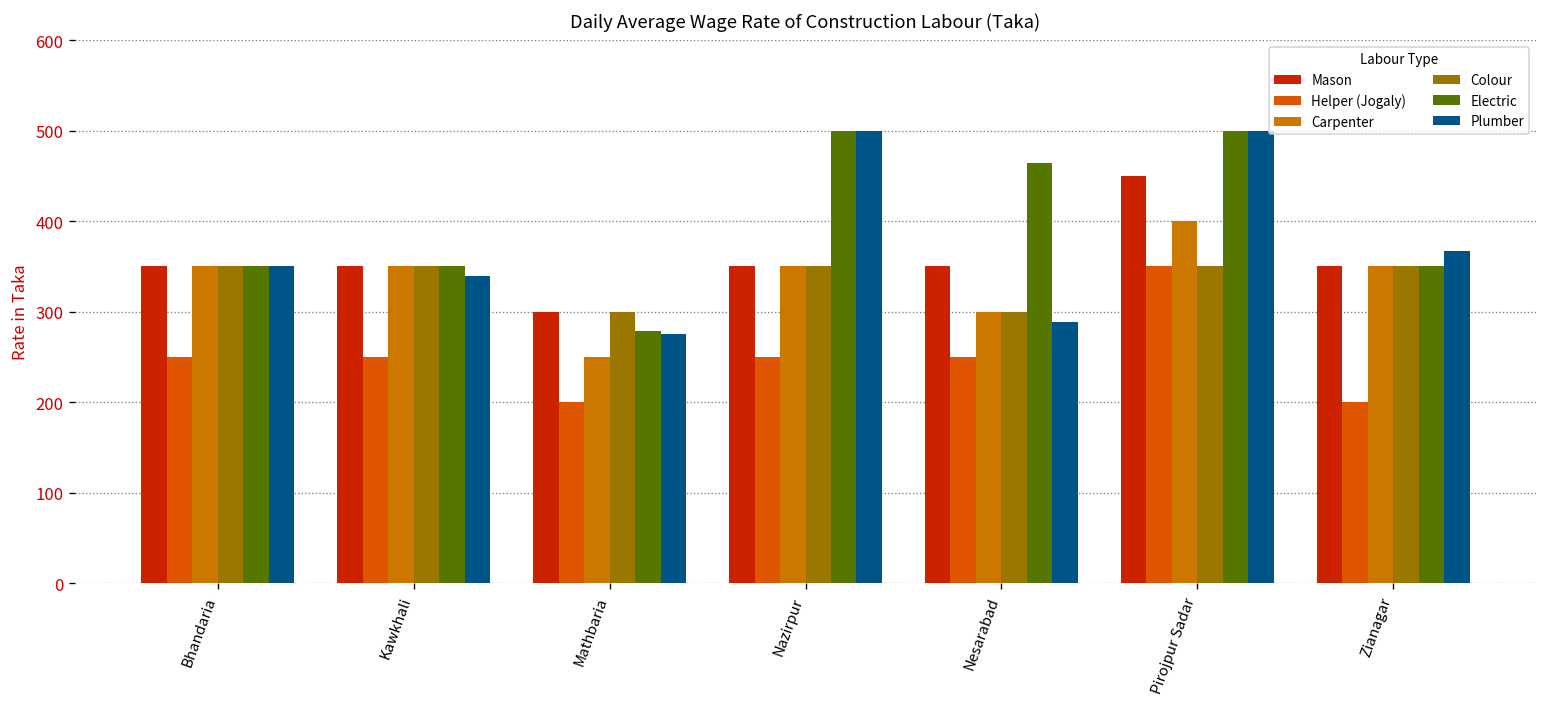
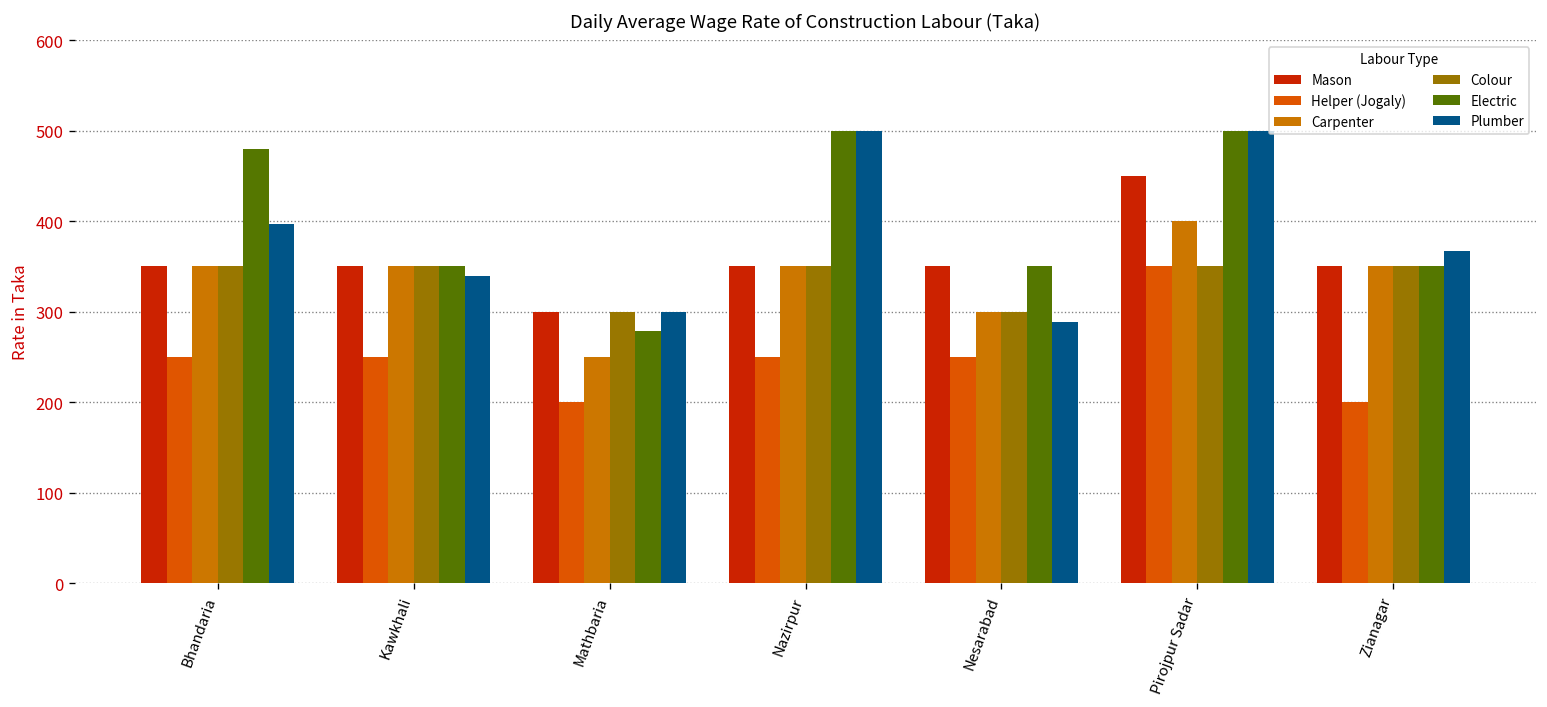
Electric, Bhandaria: 350 -> 480
Plumber, Bhandaria: 350 -> 400
Plumber, Mathbaria: 280 -> 300
Electric, Nesarabad: 460 -> 350
